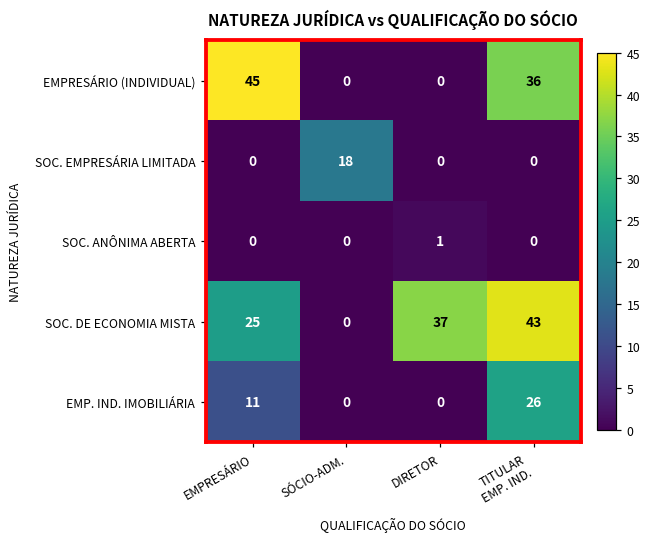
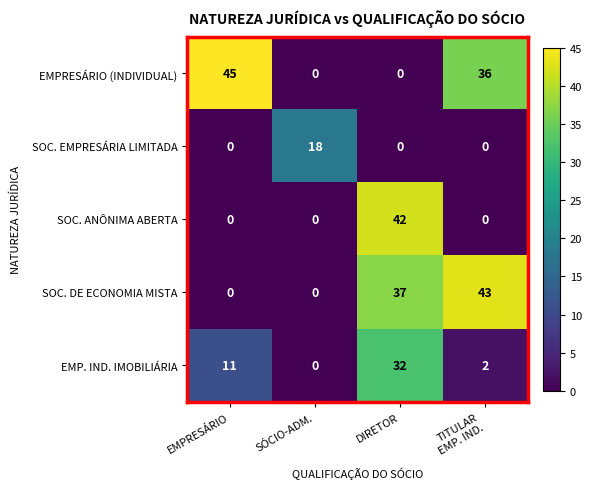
SOC. ANÔNIMA ABERTA, DIRETOR: 1 -> 42
SOC. DE ECONOMIA MISTA, EMPRESÁRIO: 25 -> 0
EMP. IND. IMOBILIÁRIA, DIRETOR: 0 -> 32
EMP. IND. IMOBILIÁRIA, TITULAR EMP. IND.: 26 -> 2
